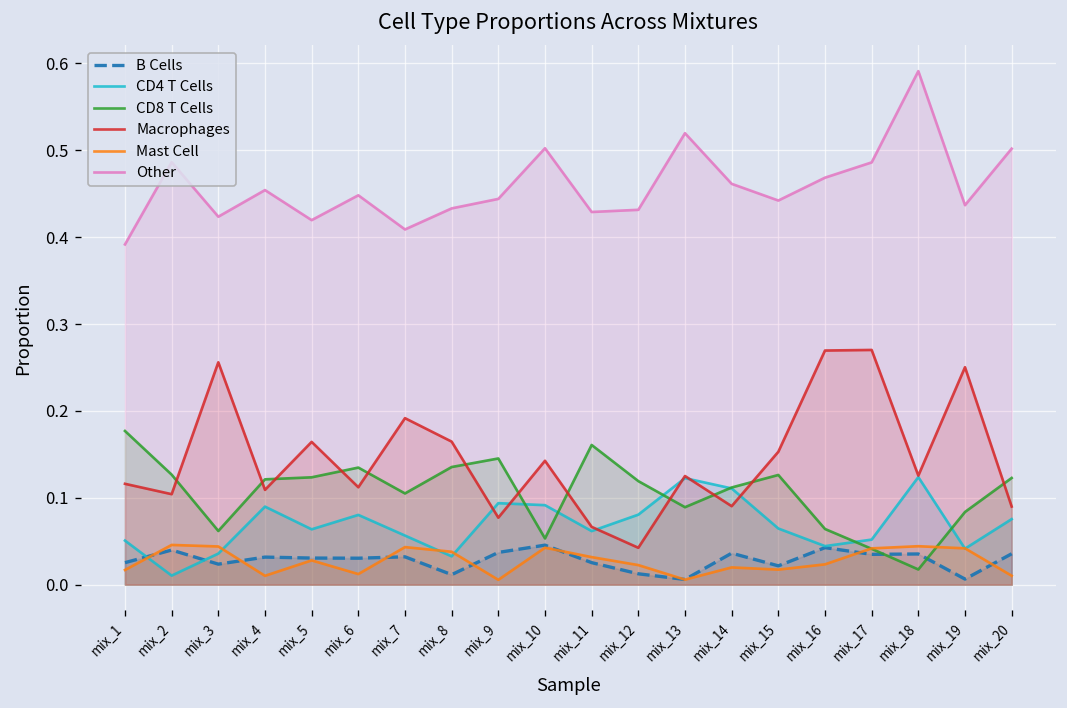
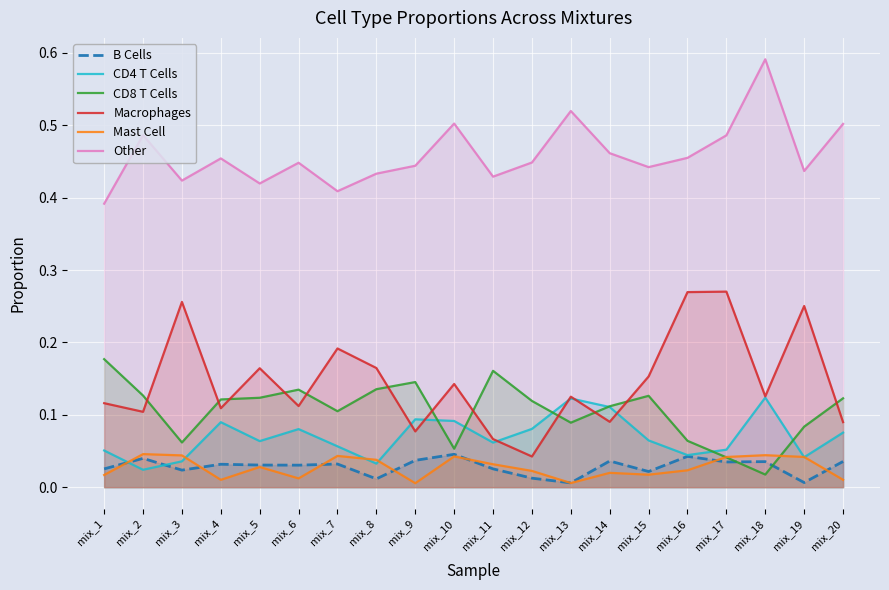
CD4 T Cells, mix_2: 0.01 -> 0.02
Other, mix_12: 0.43 -> 0.45
Other, mix_16: 0.47 -> 0.45
